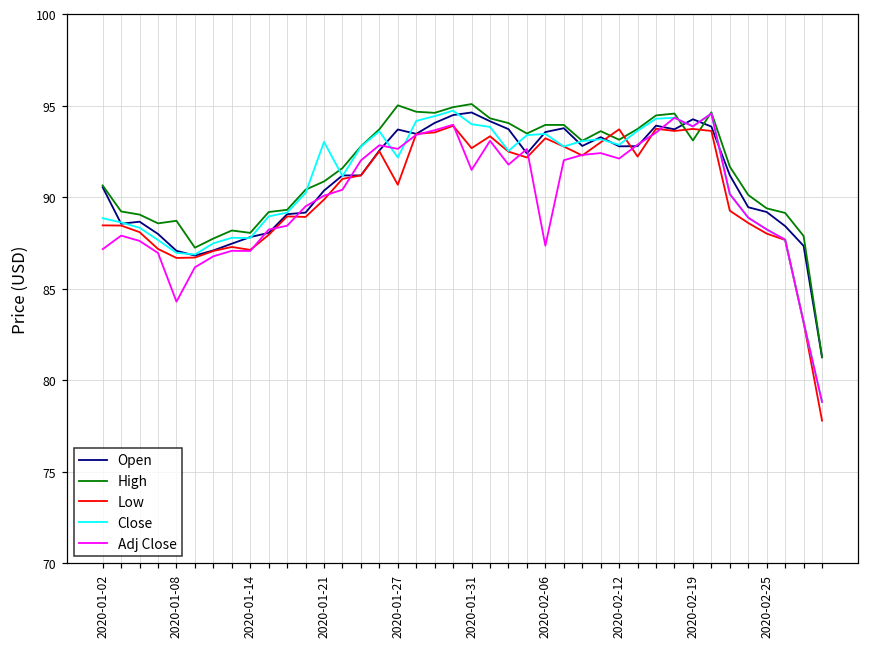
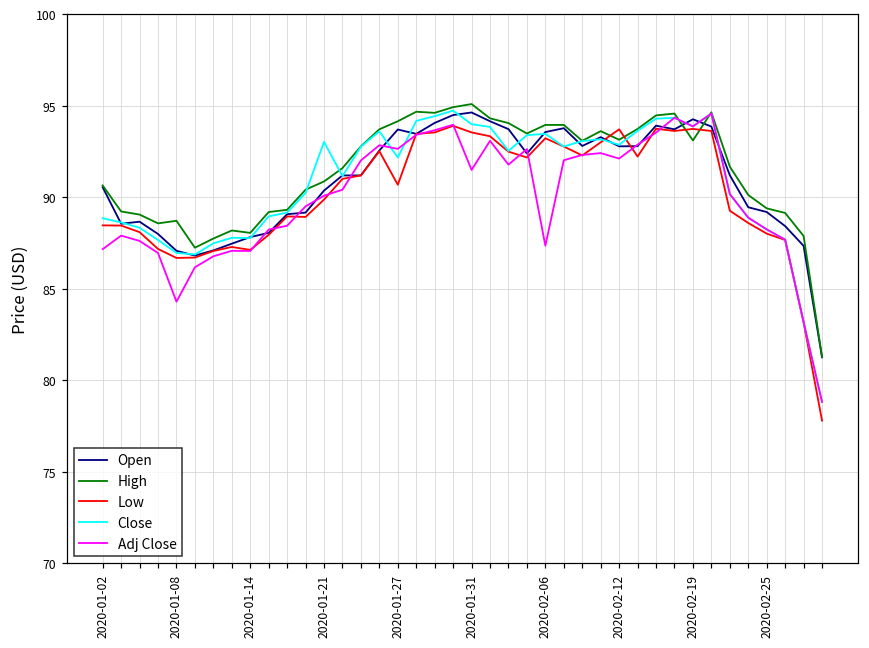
High, 2020-01-27: 95.0 -> 94.2
Low, 2020-01-31: 92.7 -> 93.6
